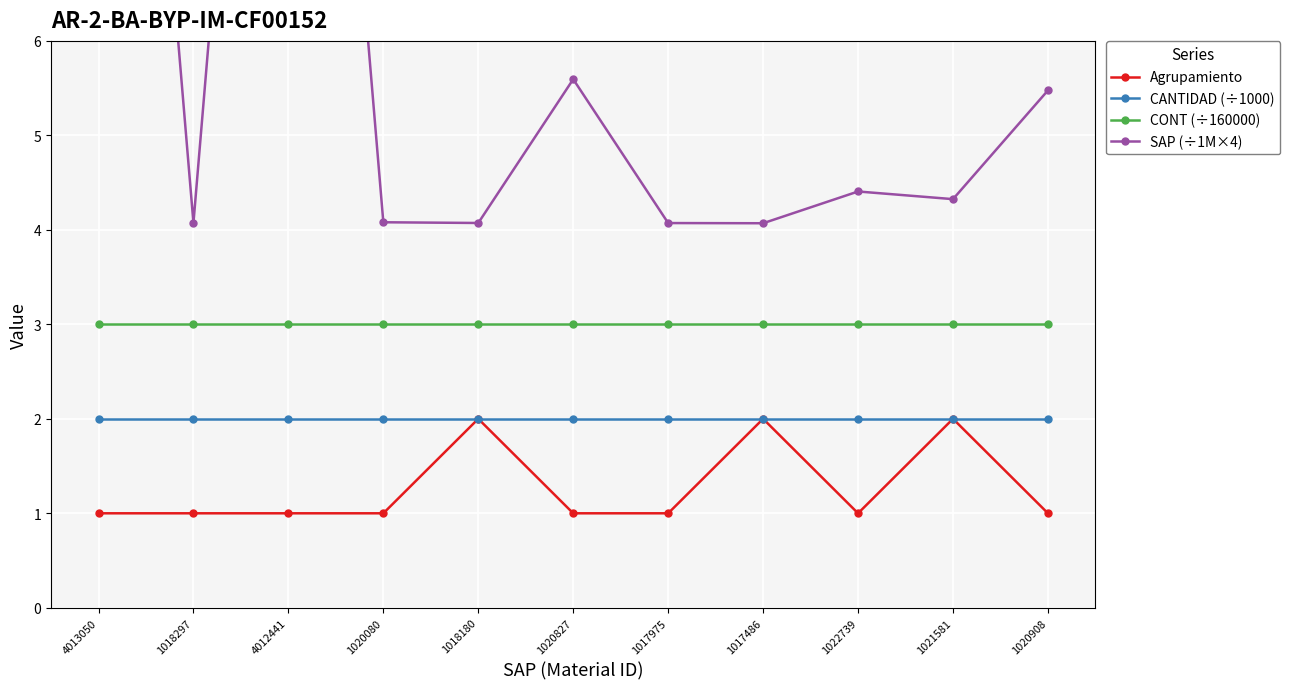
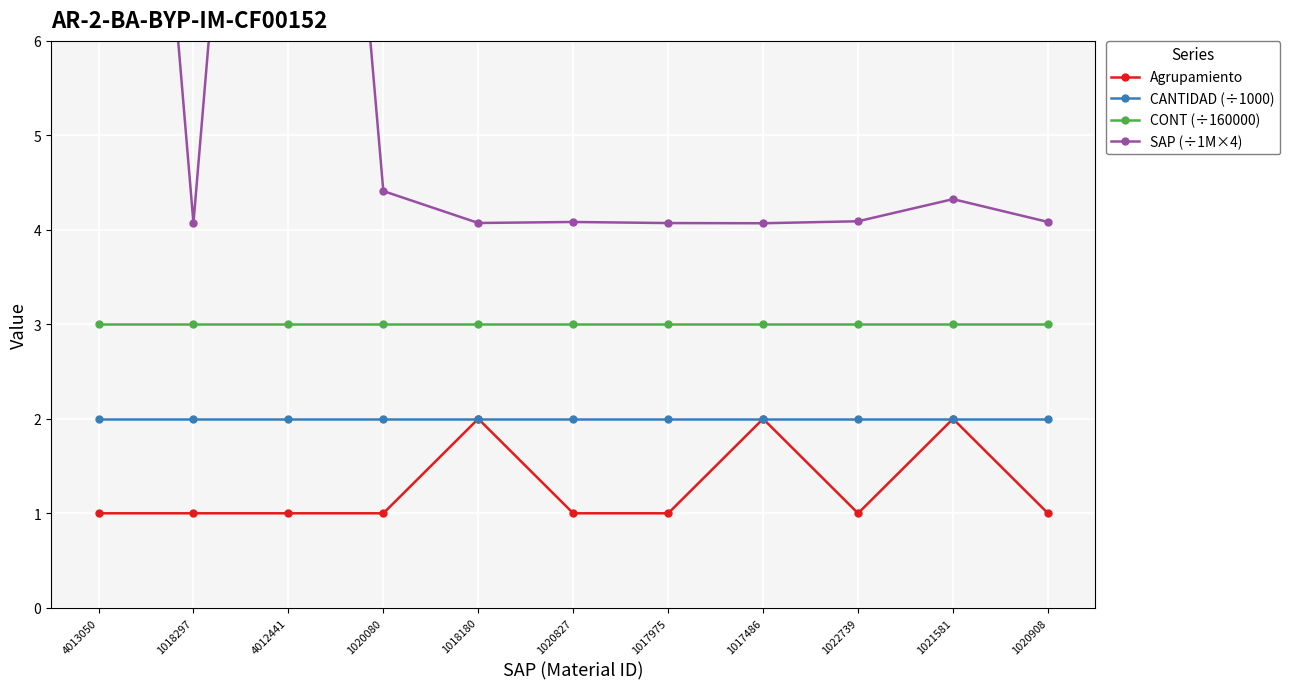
SAP (÷1M×4), 1020080: 4.1 -> 4.4
SAP (÷1M×4), 1020827: 5.6 -> 4.1
SAP (÷1M×4), 1022739: 4.4 -> 4.1
SAP (÷1M×4), 1020908: 5.5 -> 4.1
